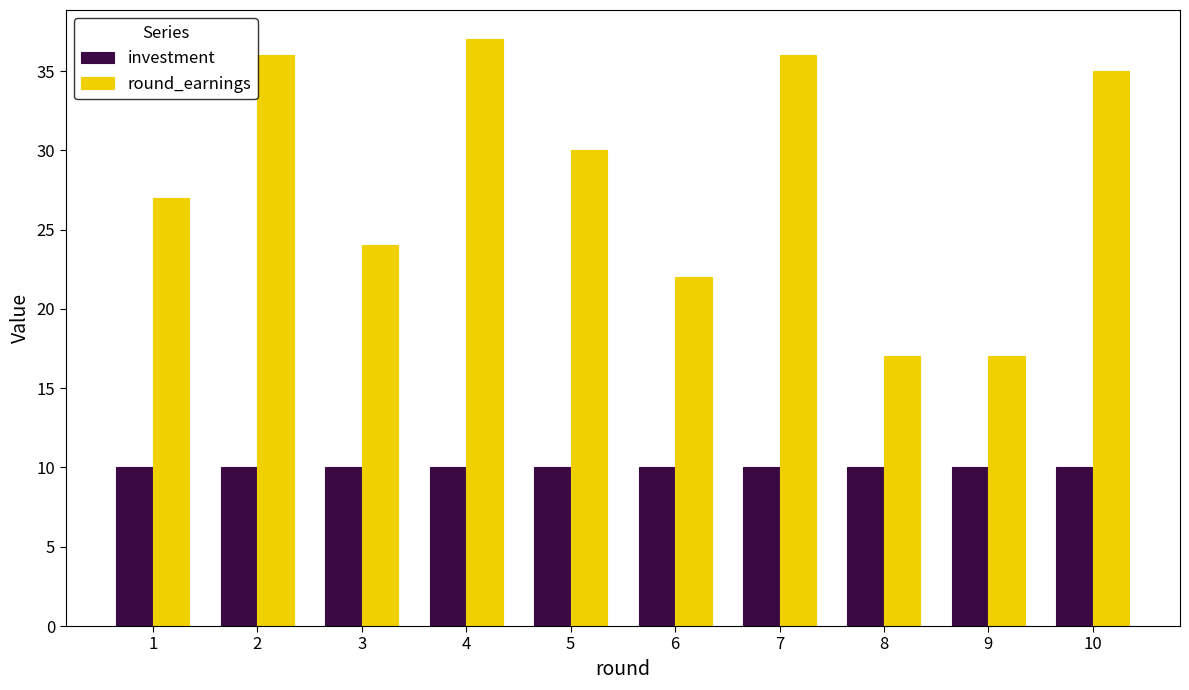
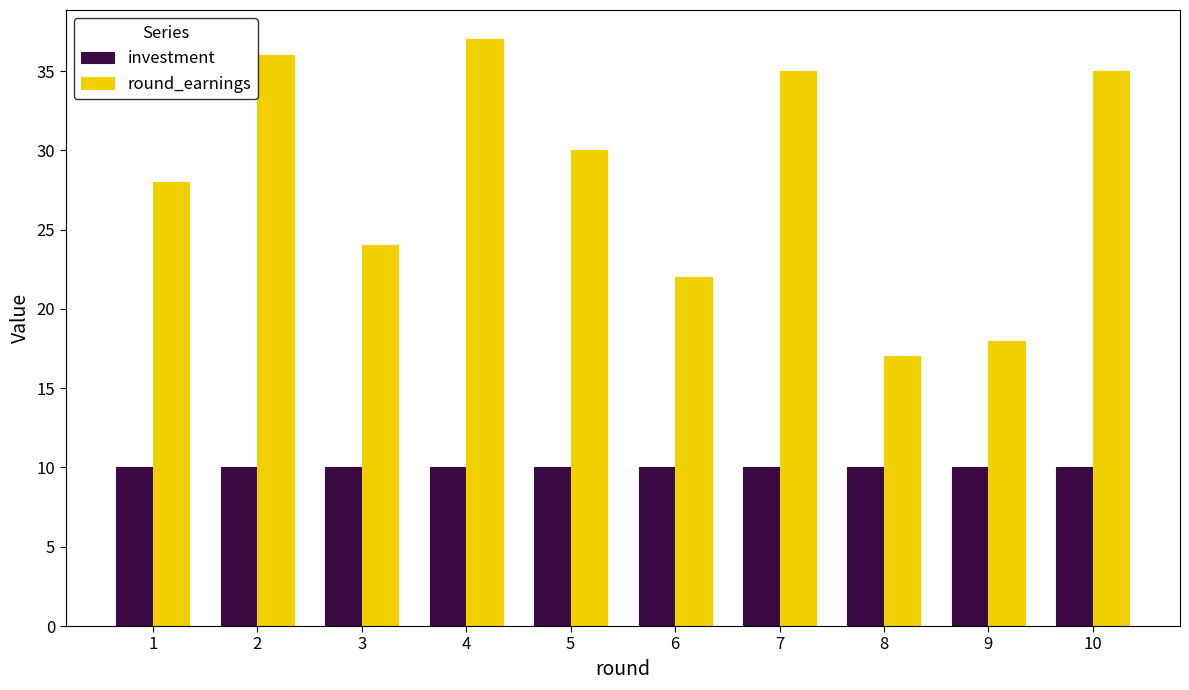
round_earnings, 1: 27 -> 28
round_earnings, 7: 36 -> 35
round_earnings, 9: 17 -> 18
